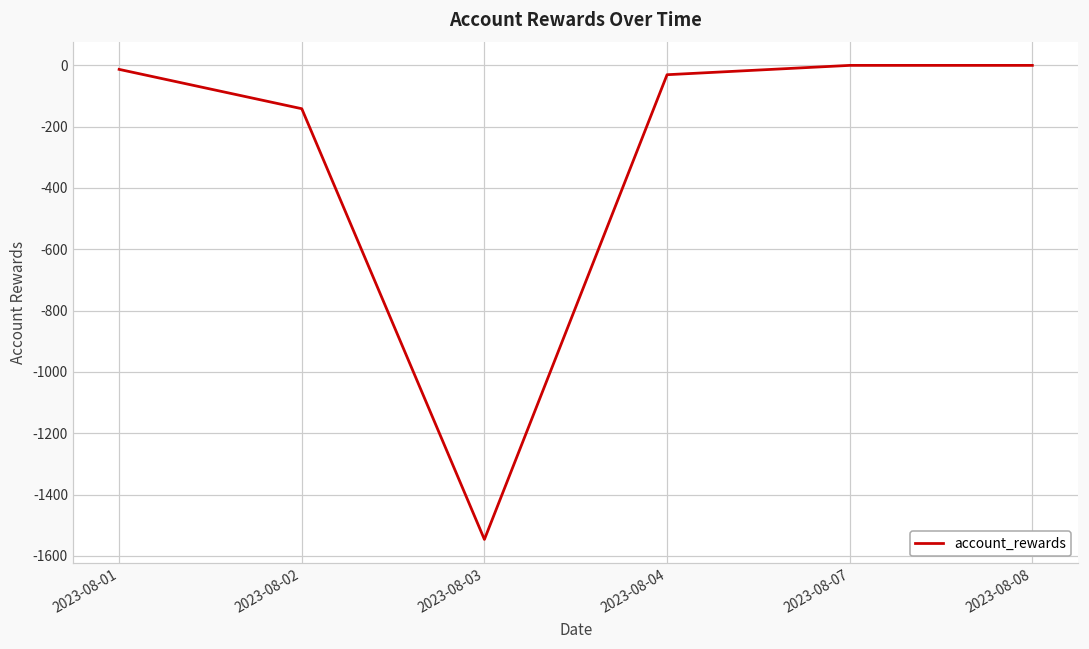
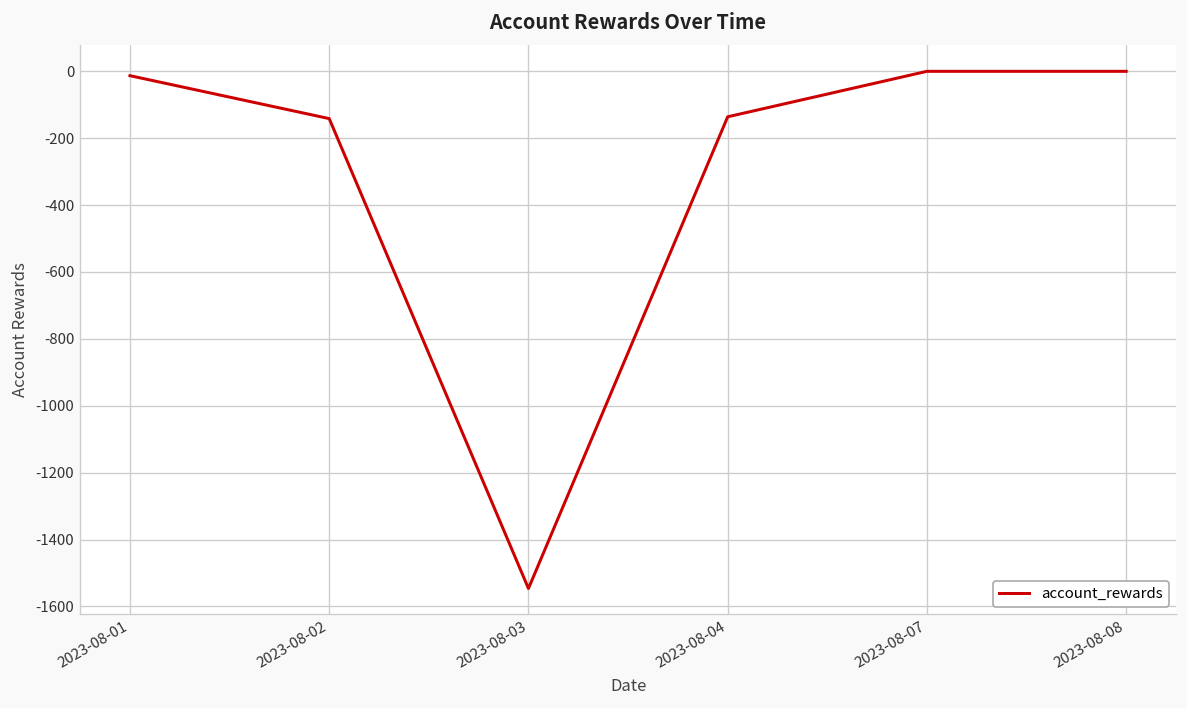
2023-08-04: -30 -> -140
